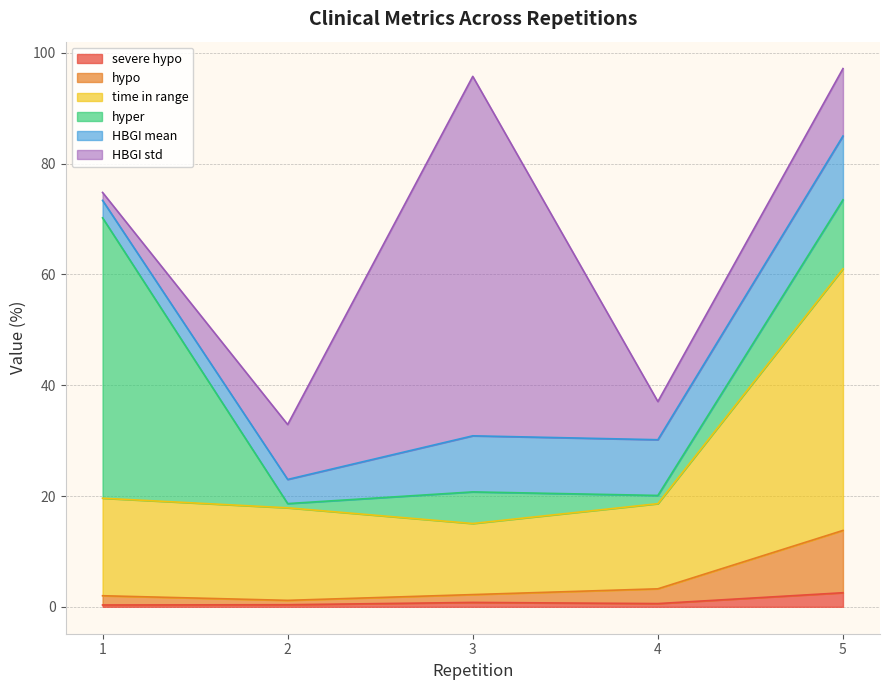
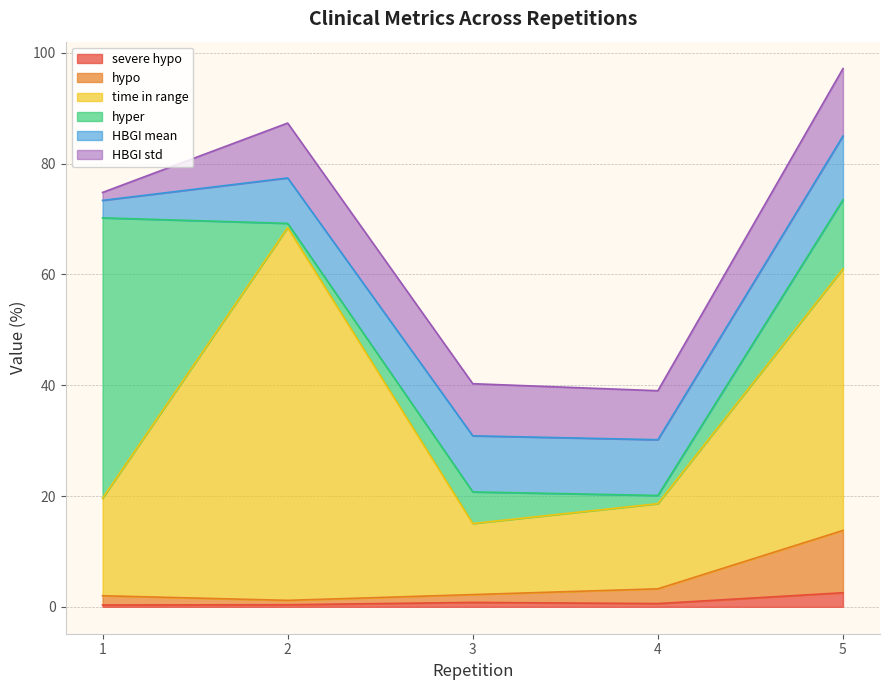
time in range, 2: 17 -> 67
HBGI mean, 2: 4 -> 8
HBGI std, 3: 65 -> 9
HBGI std, 4: 7 -> 9
